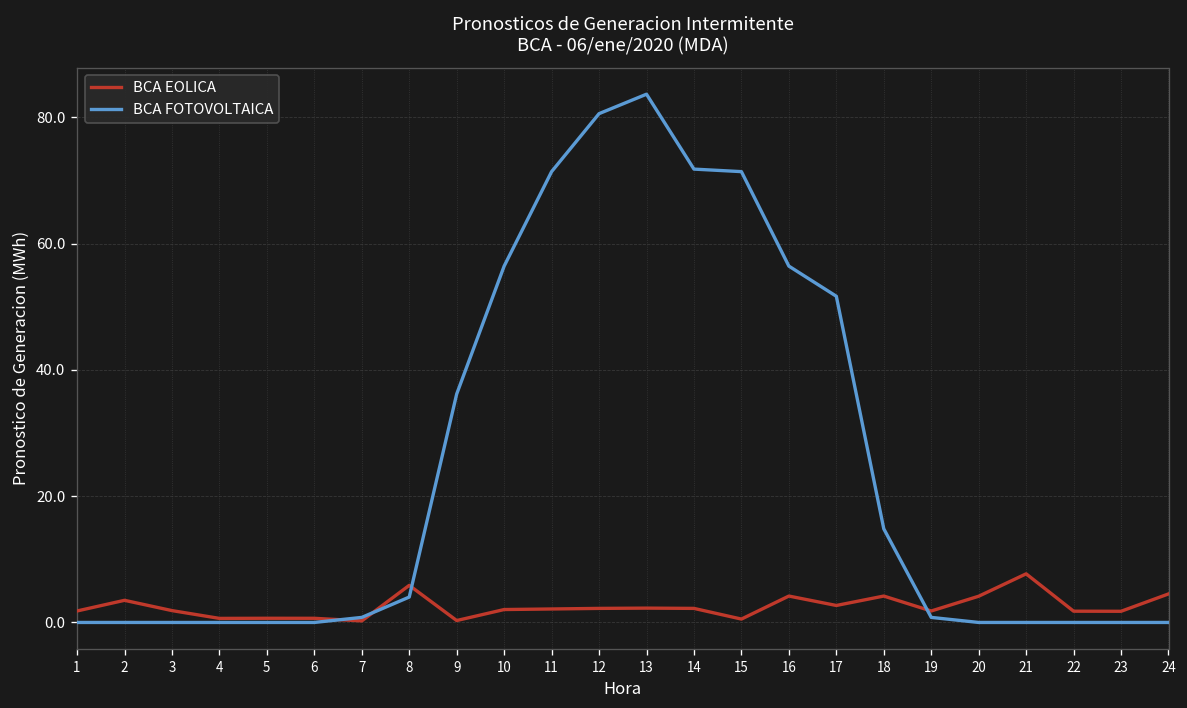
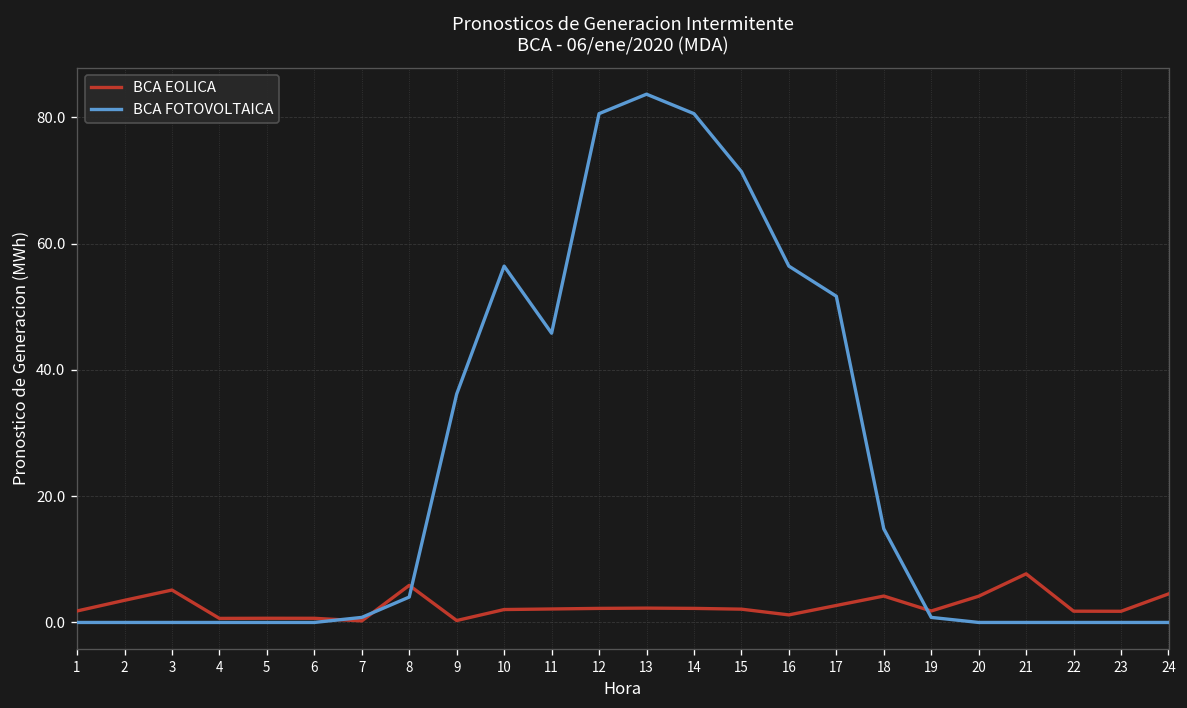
BCA EOLICA, 3: 2 -> 5
BCA FOTOVOLTAICA, 11: 71 -> 46
BCA FOTOVOLTAICA, 14: 72 -> 81
BCA EOLICA, 15: 1 -> 2
BCA EOLICA, 16: 4 -> 1
